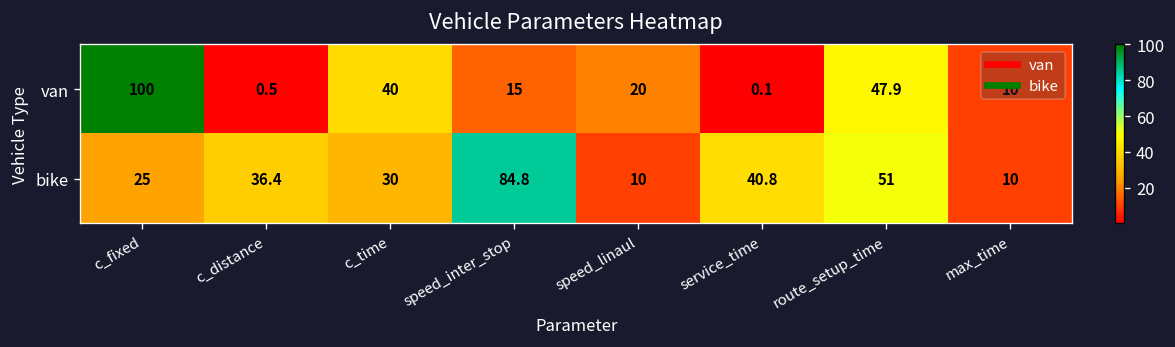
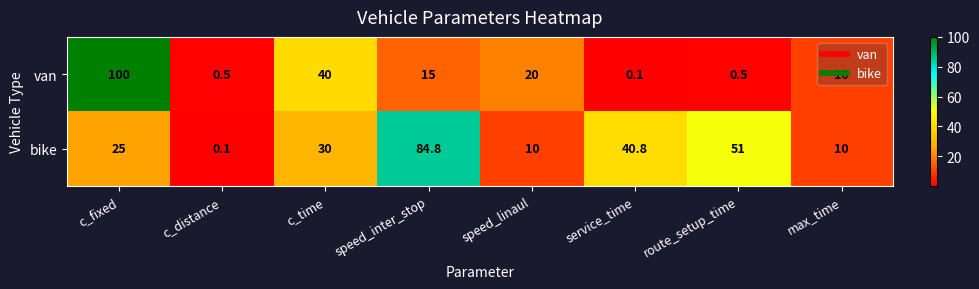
van, route_setup_time: 47.9 -> 0.5
bike, c_distance: 36.4 -> 0.1
